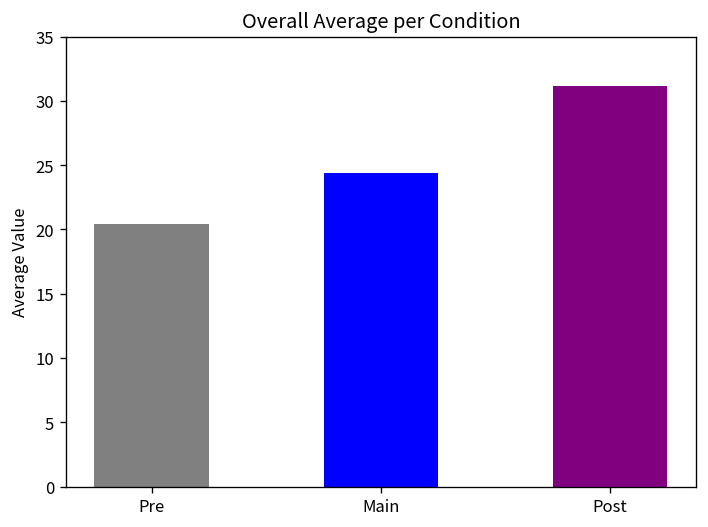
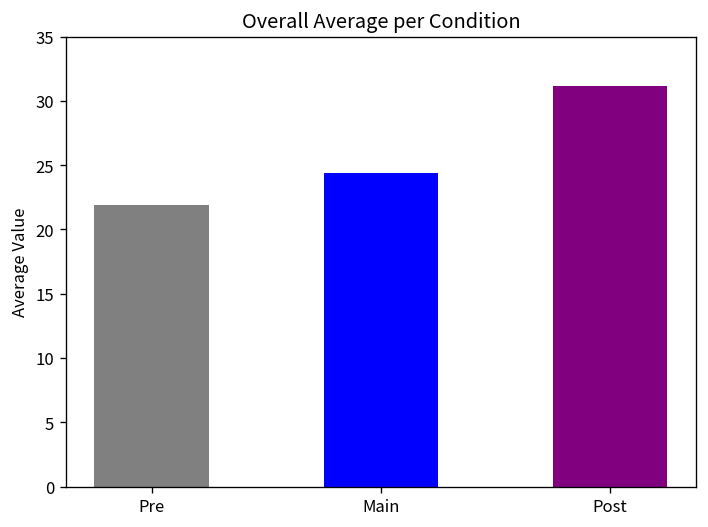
Pre: 20.4 -> 21.9
